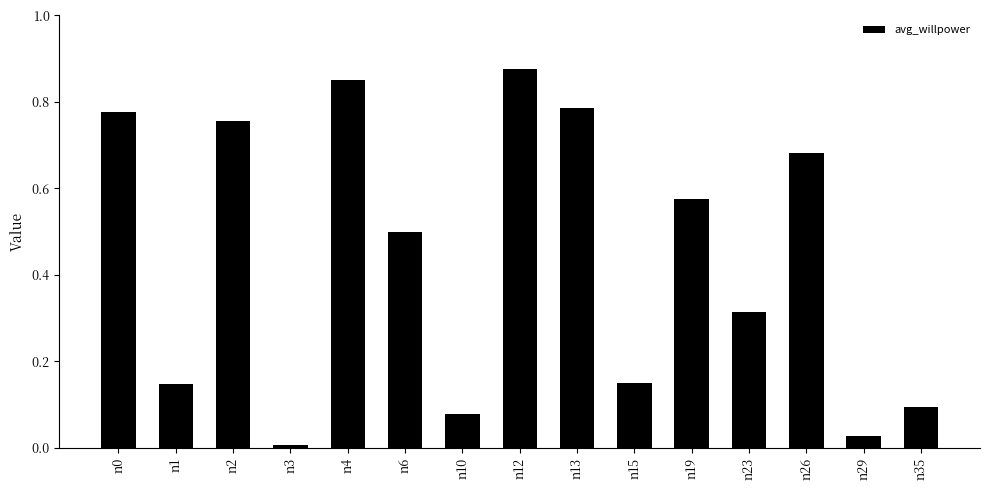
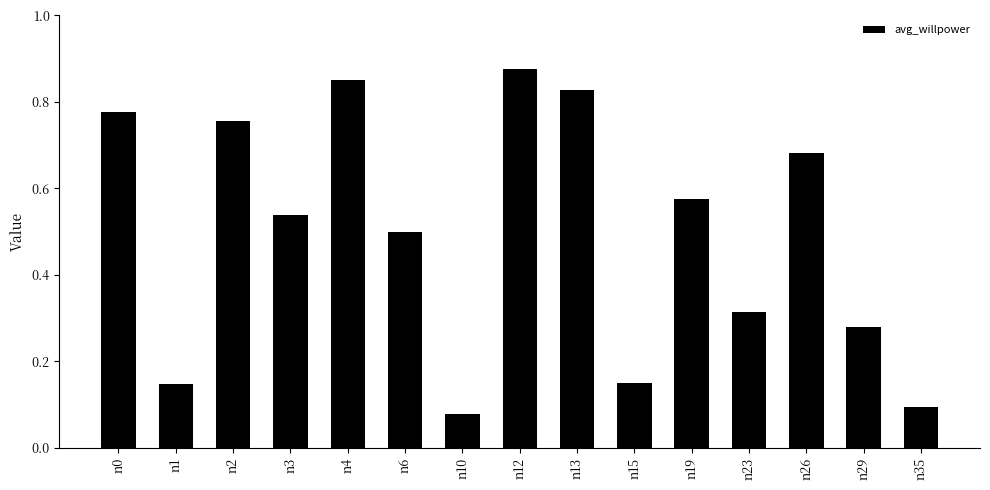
n3: 0.01 -> 0.54
n13: 0.78 -> 0.83
n29: 0.03 -> 0.28
